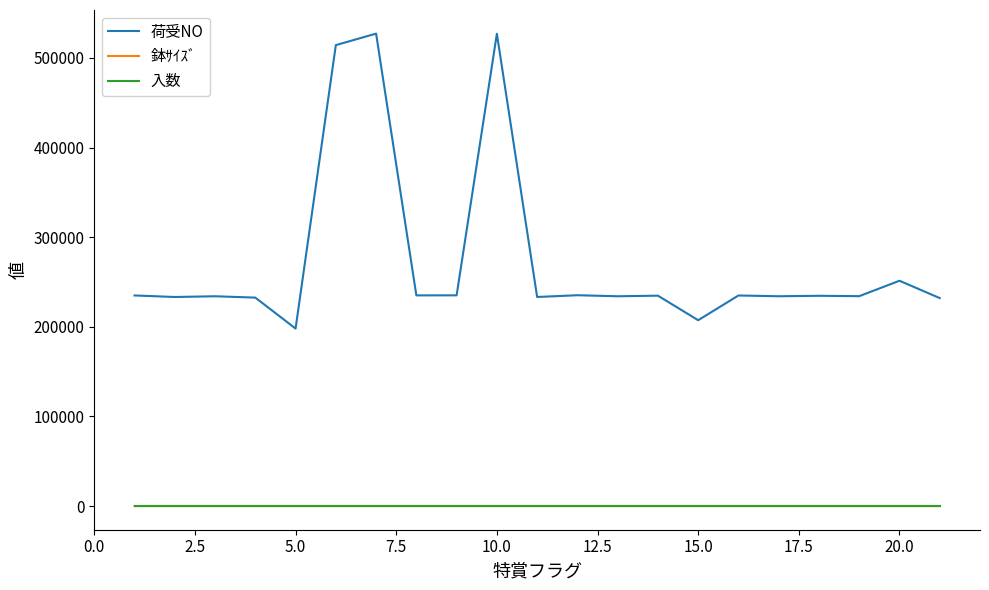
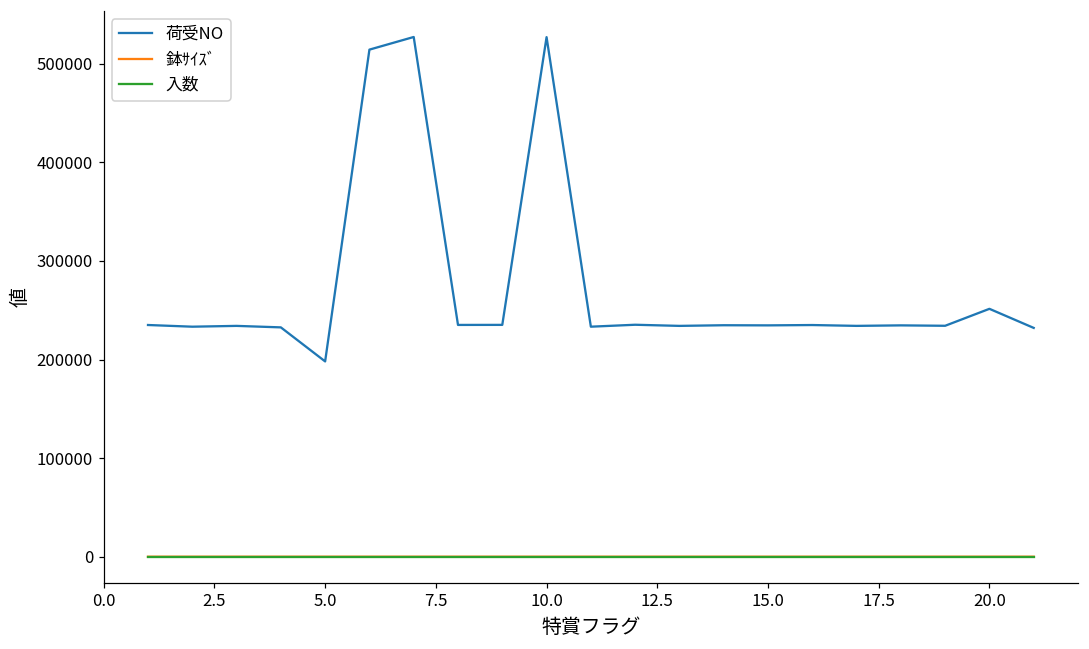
荷受NO, 15.0: 210000 -> 230000
